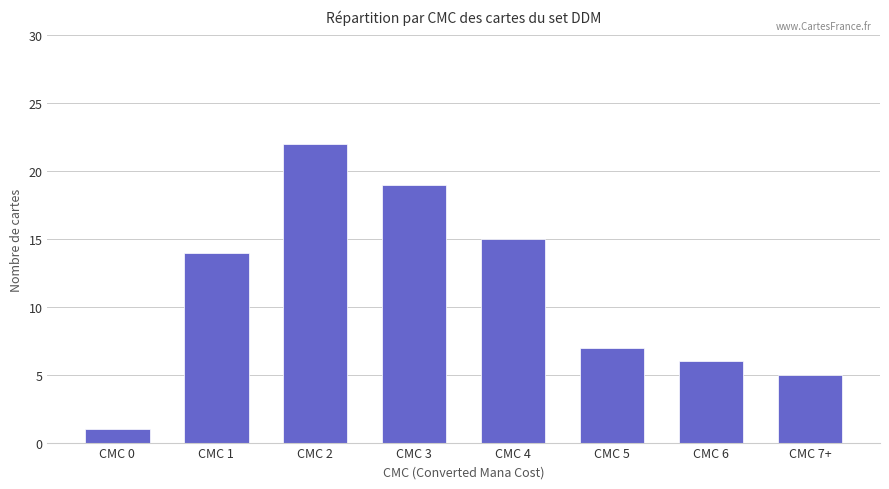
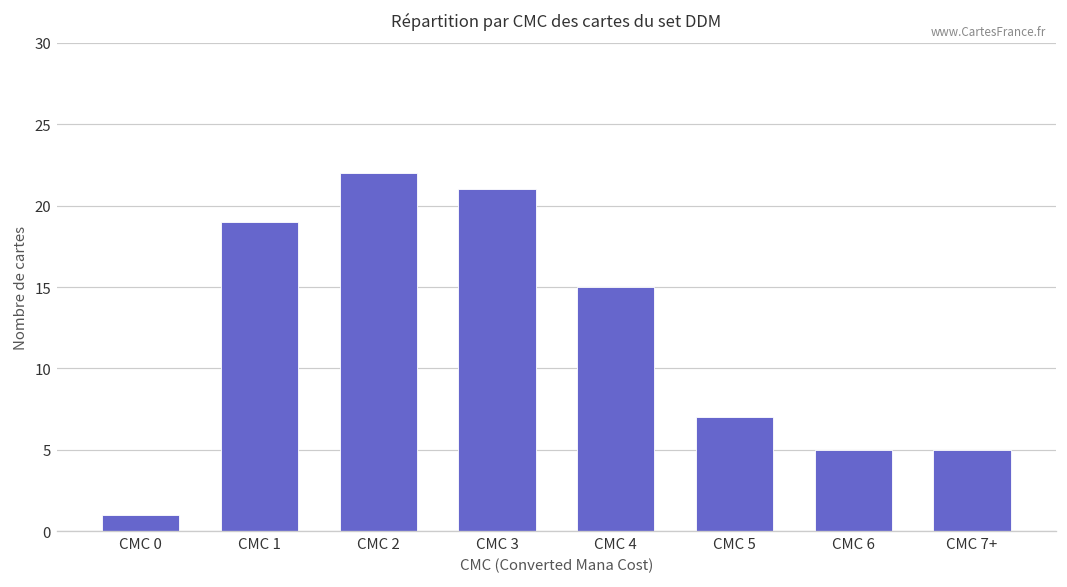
CMC 1: 14 -> 19
CMC 3: 19 -> 21
CMC 6: 6 -> 5
